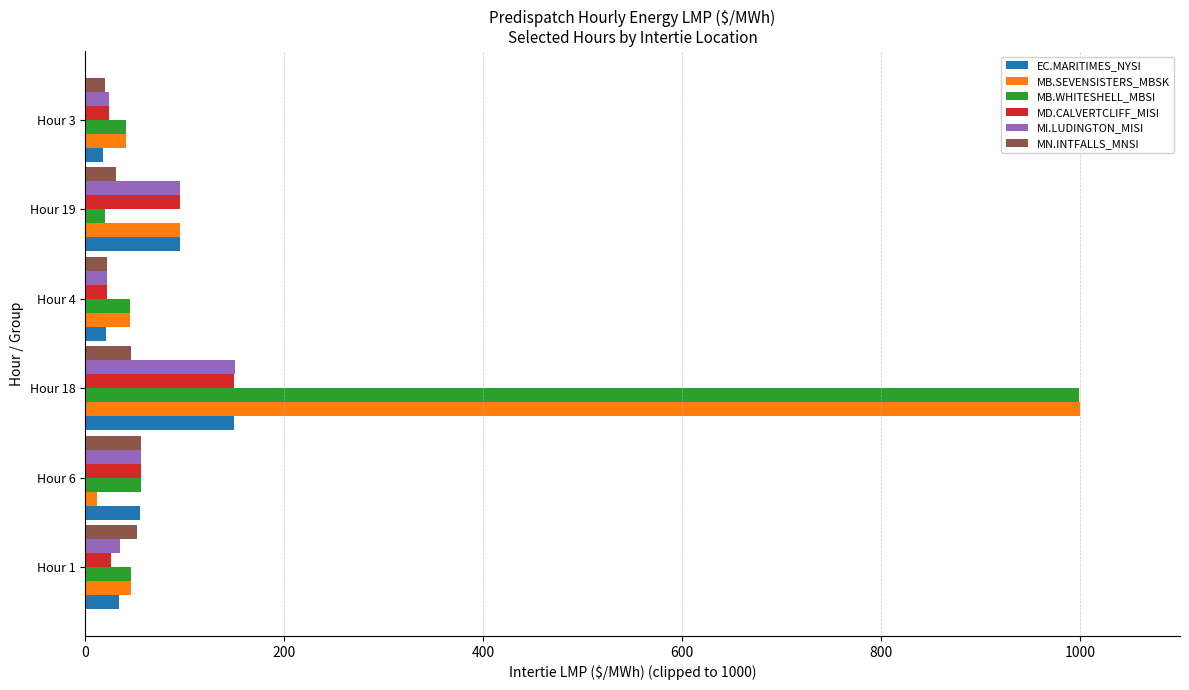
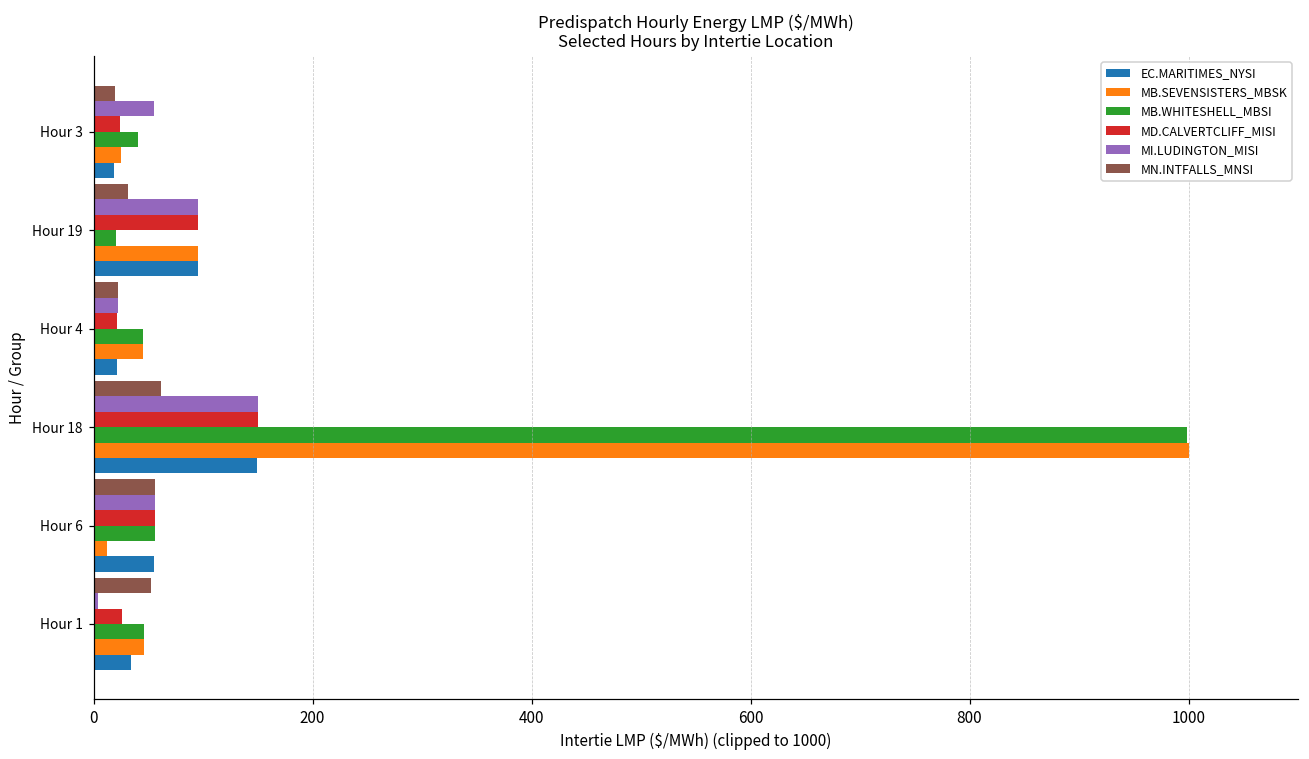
MI.LUDINGTON_MISI, Hour 3: 20 -> 60
MB.SEVENSISTERS_MBSK, Hour 3: 40 -> 20
MN.INTFALLS_MNSI, Hour 18: 50 -> 60
MI.LUDINGTON_MISI, Hour 1: 30 -> 0
